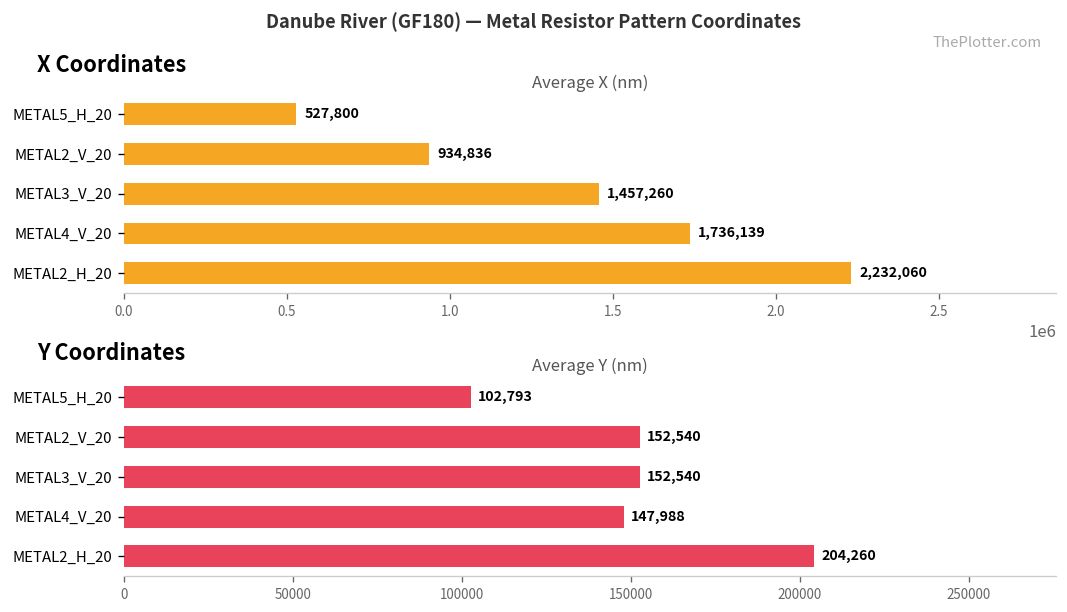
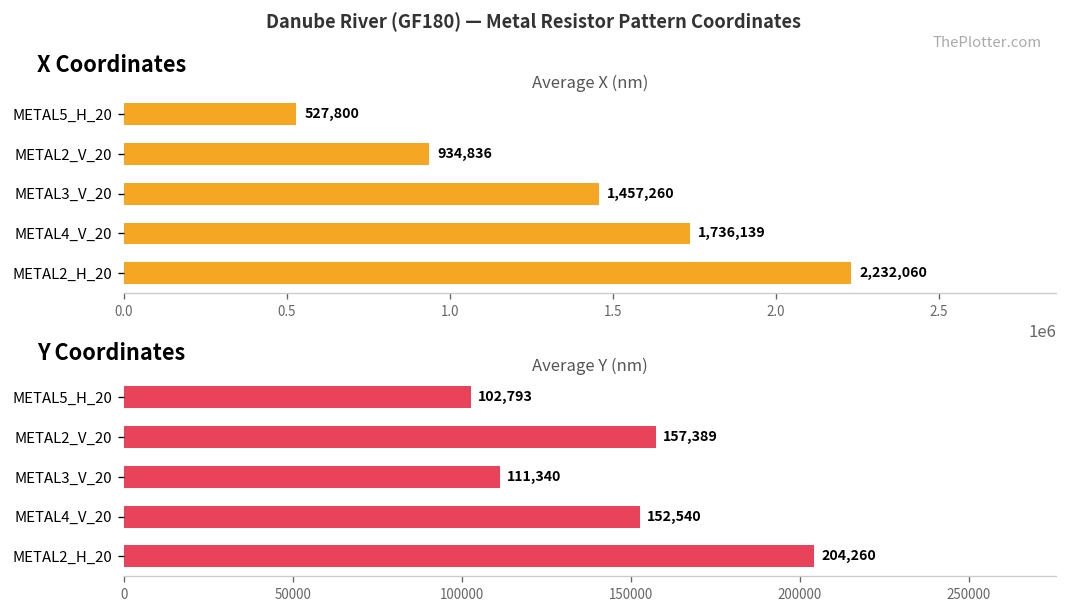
Average Y (nm), METAL2_V_20: 152,540 -> 157,389
Average Y (nm), METAL3_V_20: 152,540 -> 111,340
Average Y (nm), METAL4_V_20: 147,988 -> 152,540
